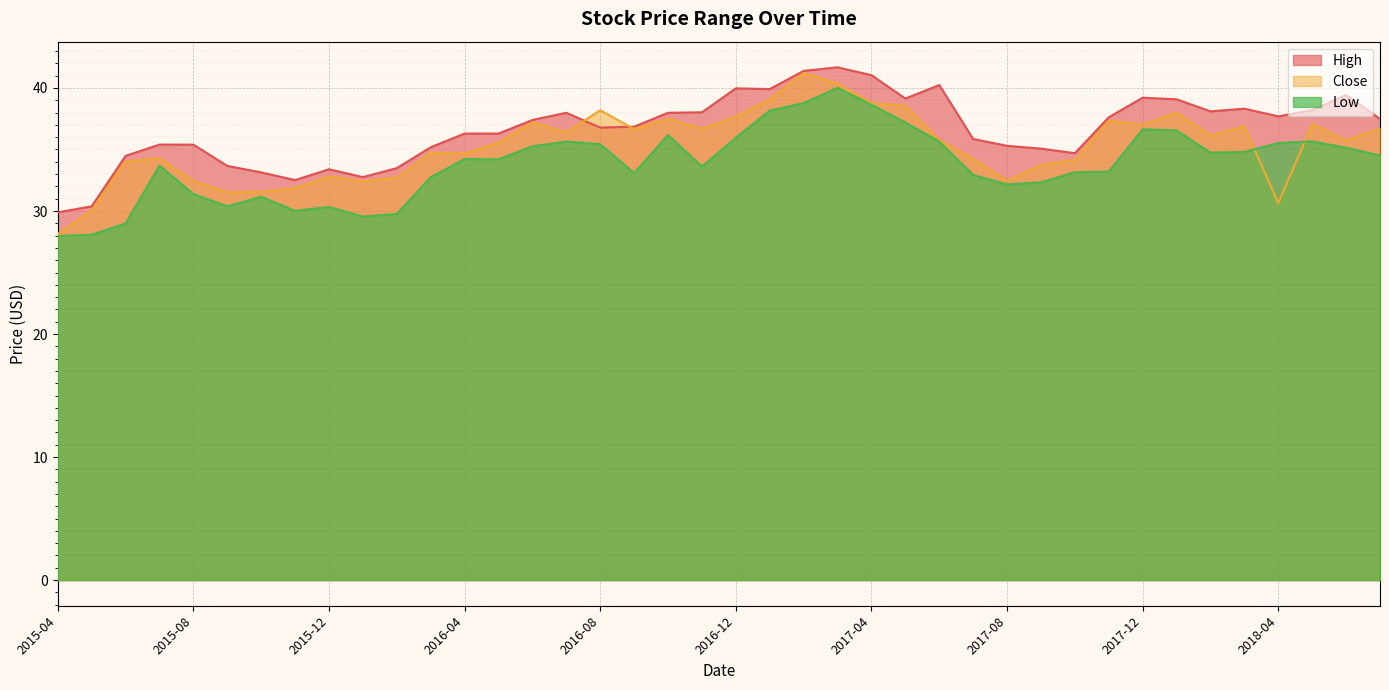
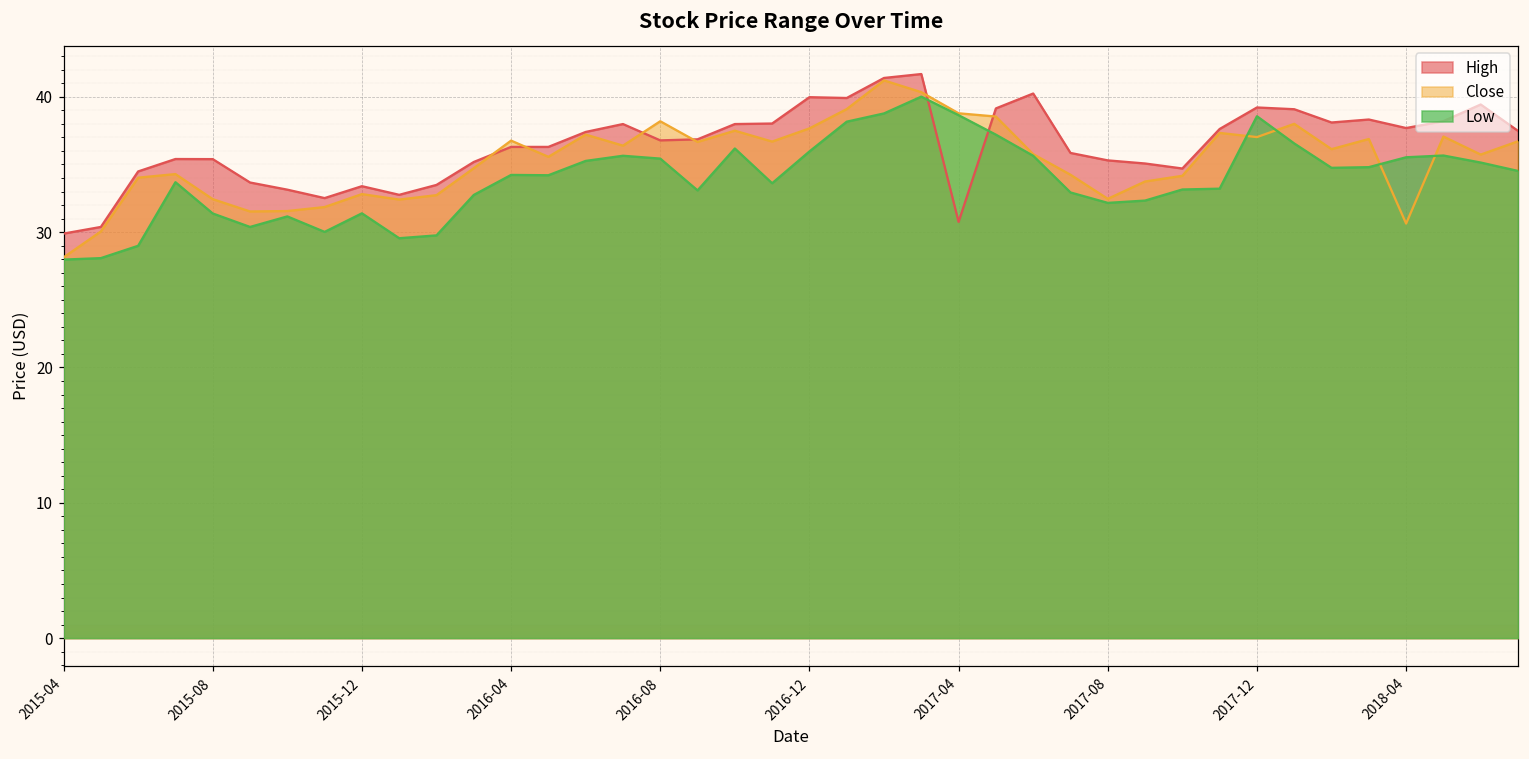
Low, 2015-12: 30.3 -> 31.4
Close, 2016-04: 34.7 -> 36.8
High, 2017-04: 41.0 -> 30.8
Low, 2017-12: 36.6 -> 38.6
